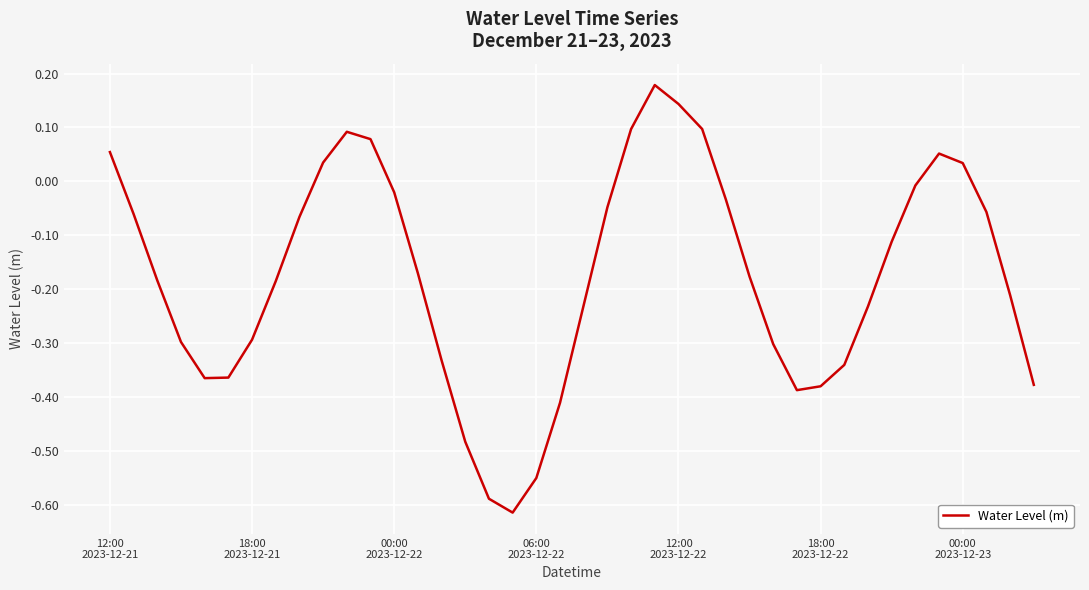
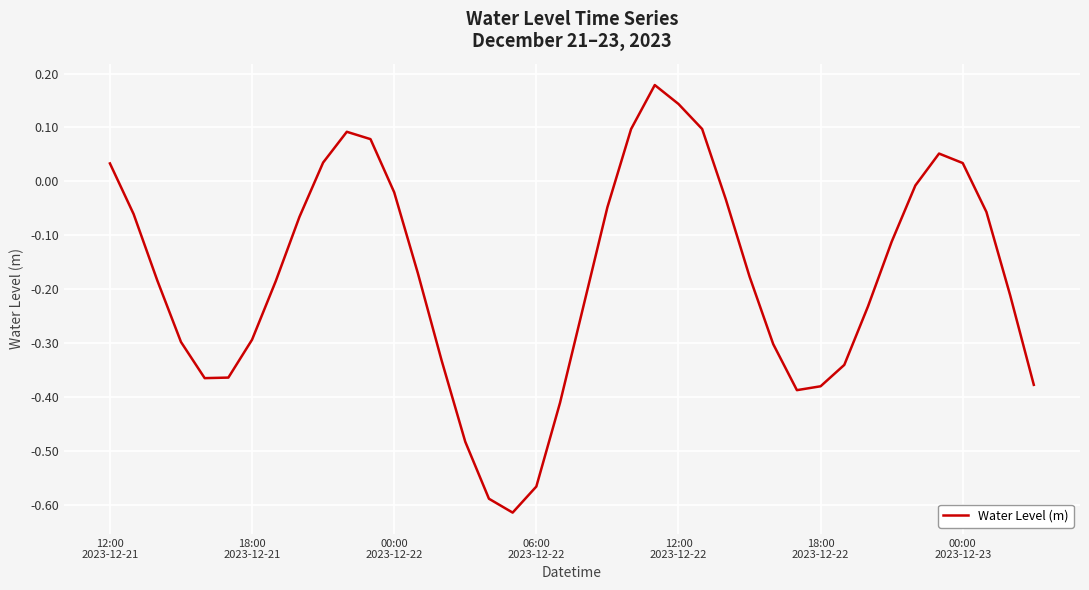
12:00 2023-12-21: 0.05 -> 0.03
06:00 2023-12-22: -0.55 -> -0.57
